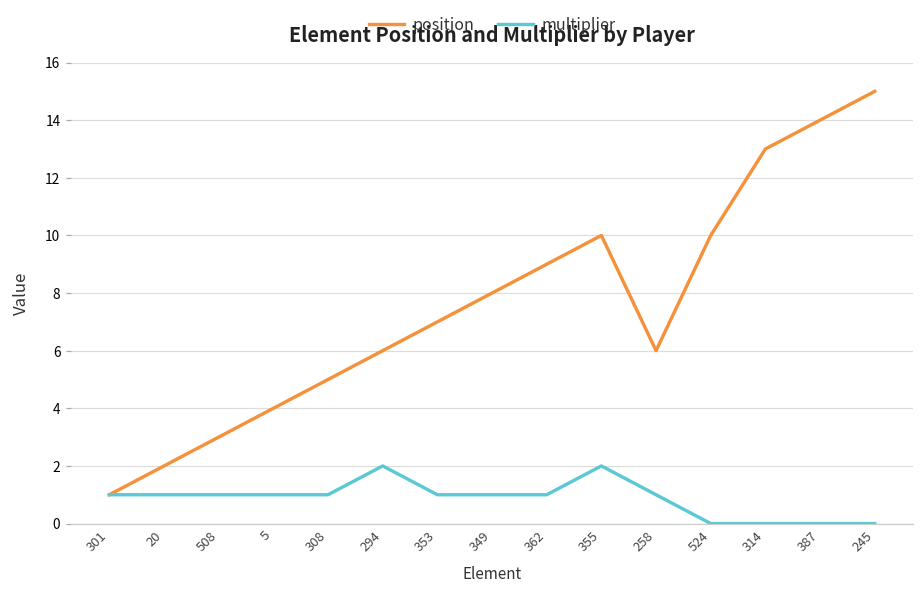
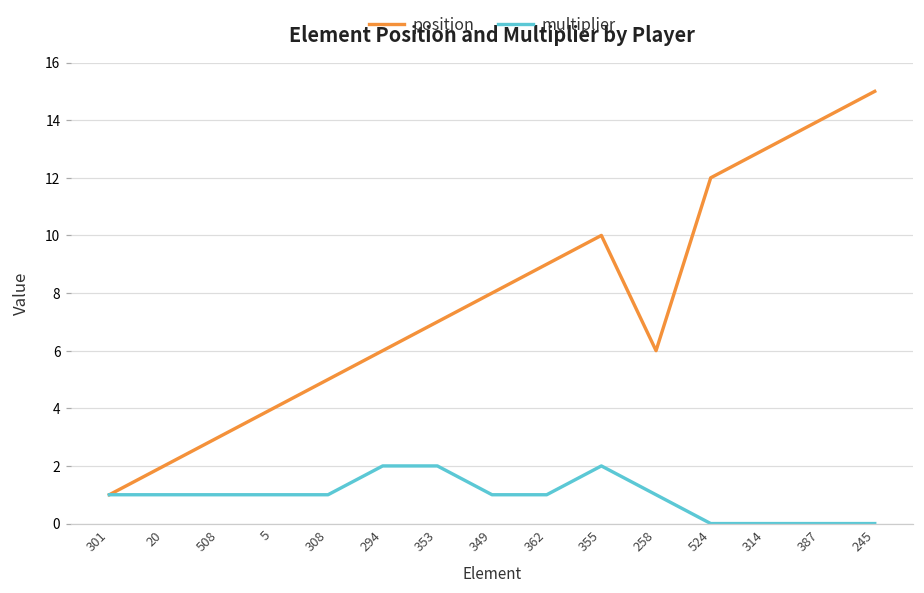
multiplier, 353: 1 -> 2
position, 524: 10 -> 12
